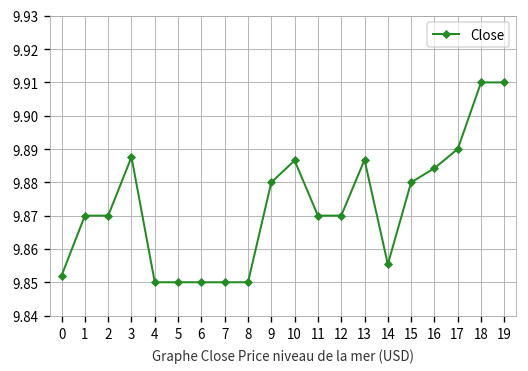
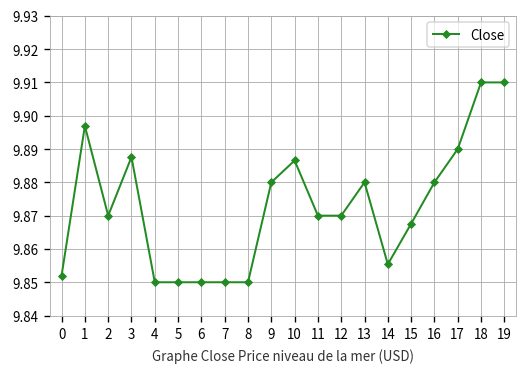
1: 9.870 -> 9.897
13: 9.887 -> 9.880
15: 9.880 -> 9.868
16: 9.884 -> 9.880
